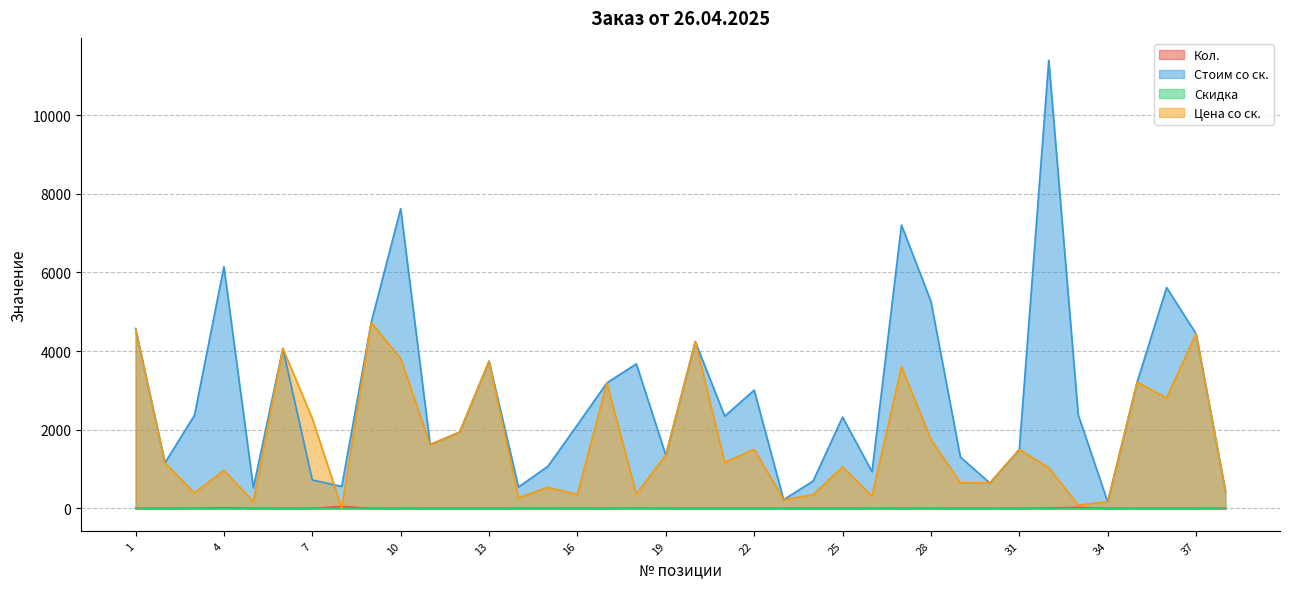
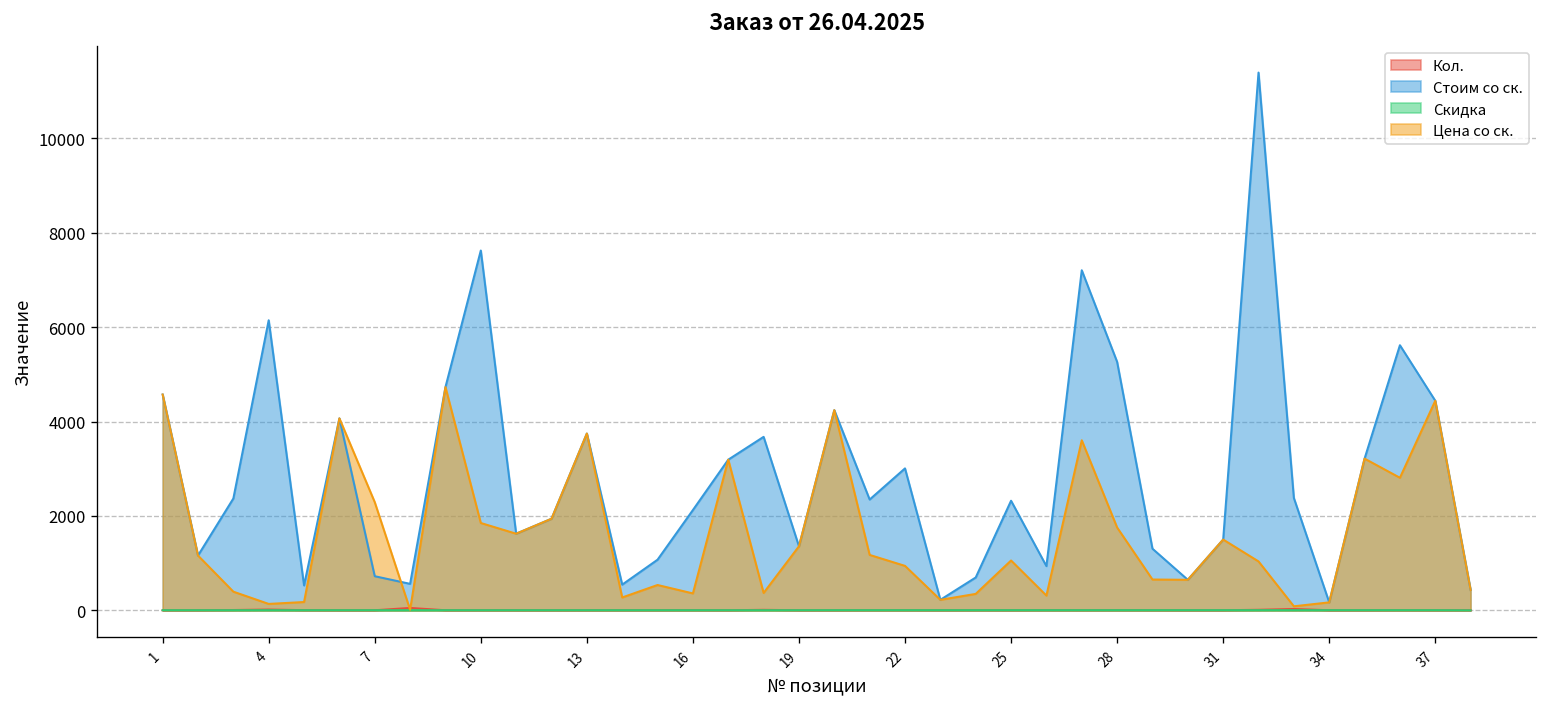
Цена со ск., 4: 1000 -> 100
Цена со ск., 10: 3800 -> 1900
Цена со ск., 22: 1500 -> 900
